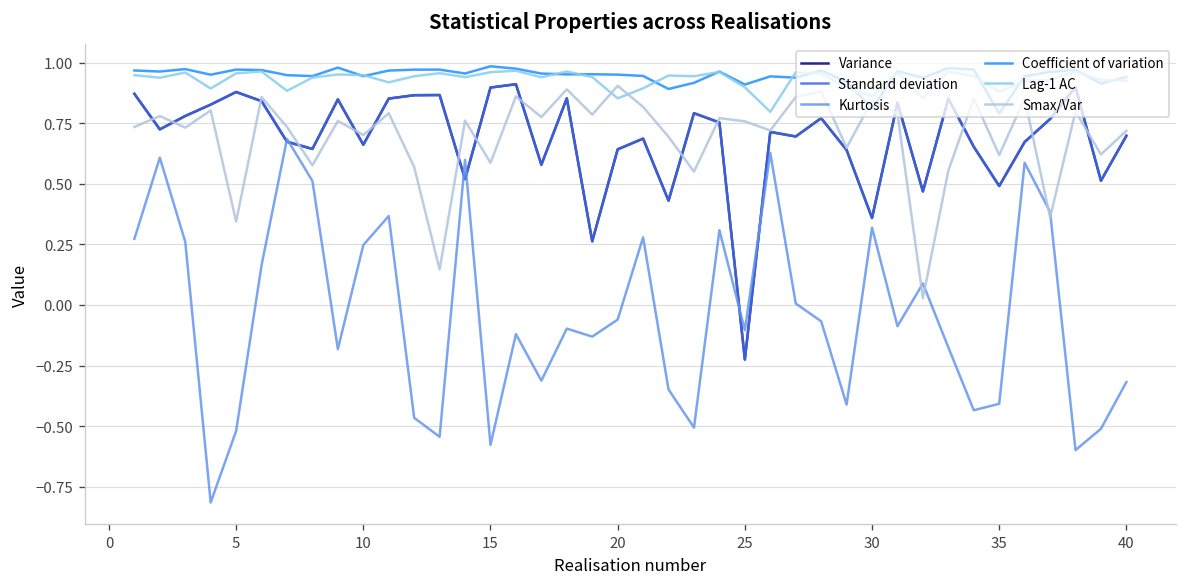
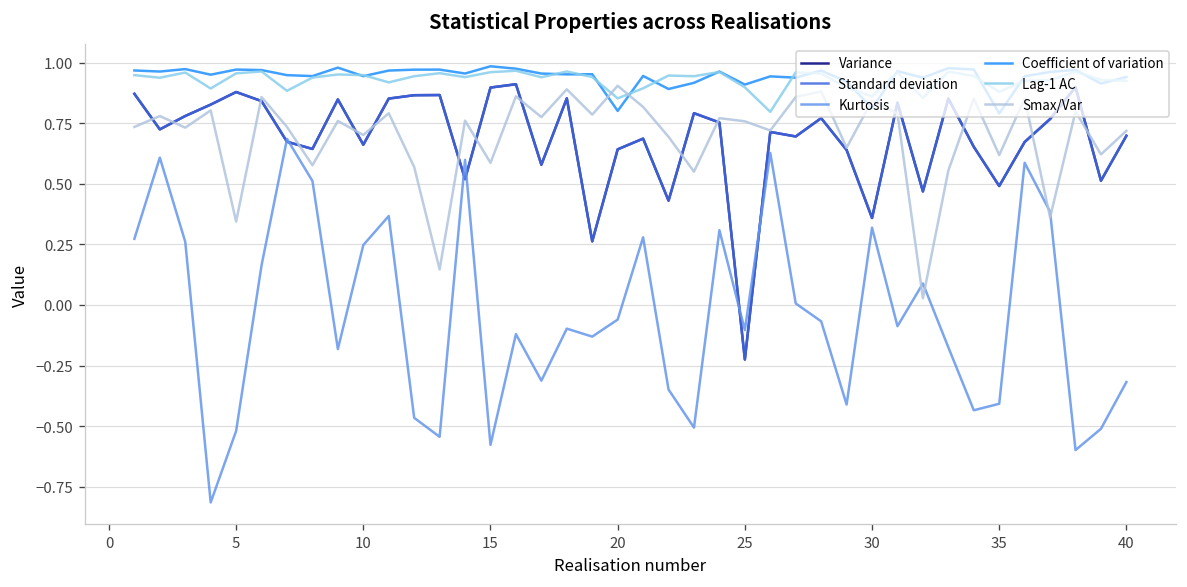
Coefficient of variation, 20: 0.95 -> 0.80
